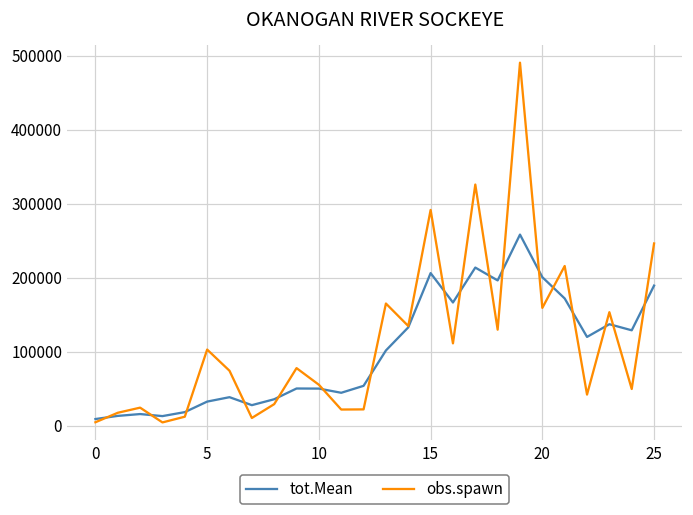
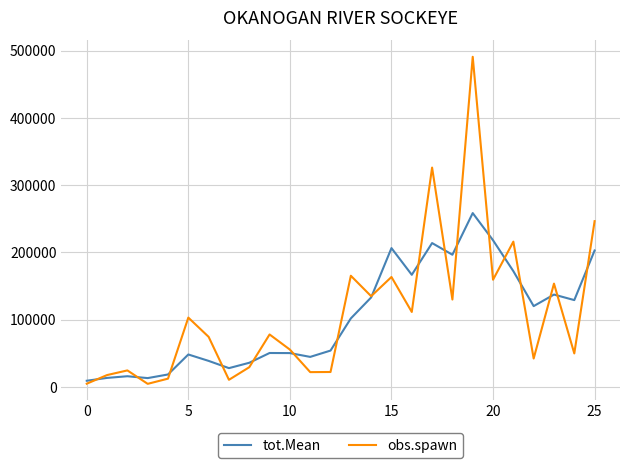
tot.Mean, 5: 30000 -> 50000
obs.spawn, 15: 290000 -> 160000
tot.Mean, 20: 200000 -> 220000
tot.Mean, 25: 190000 -> 200000
